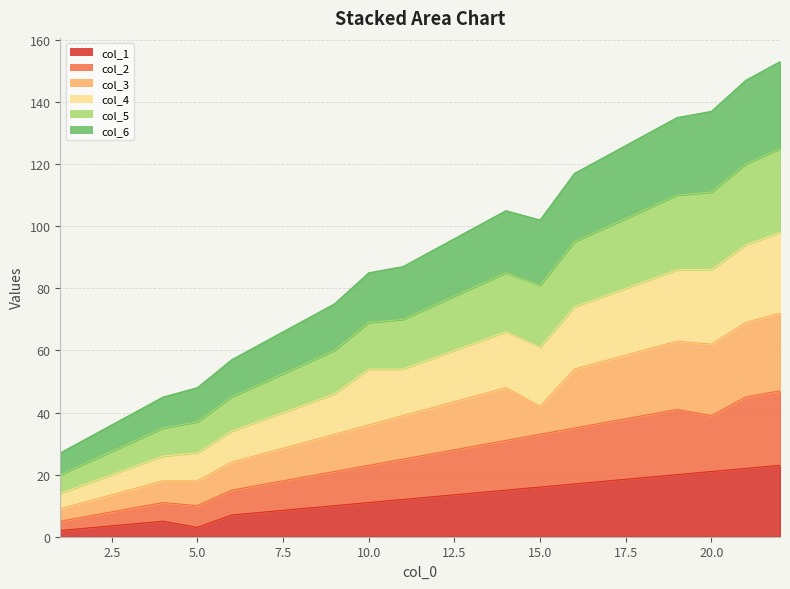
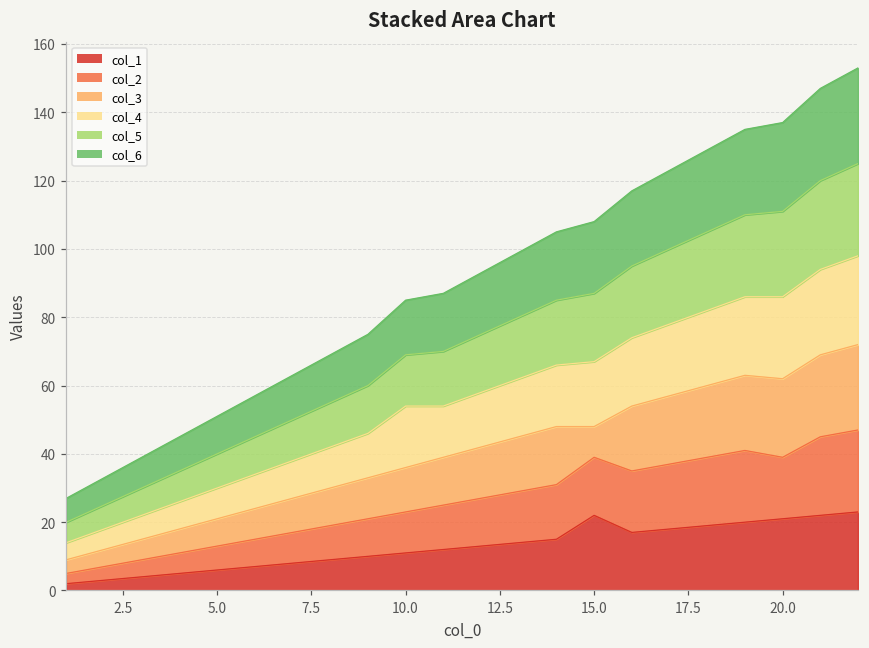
col_1, 5.0: 3 -> 6
col_1, 15.0: 16 -> 22
